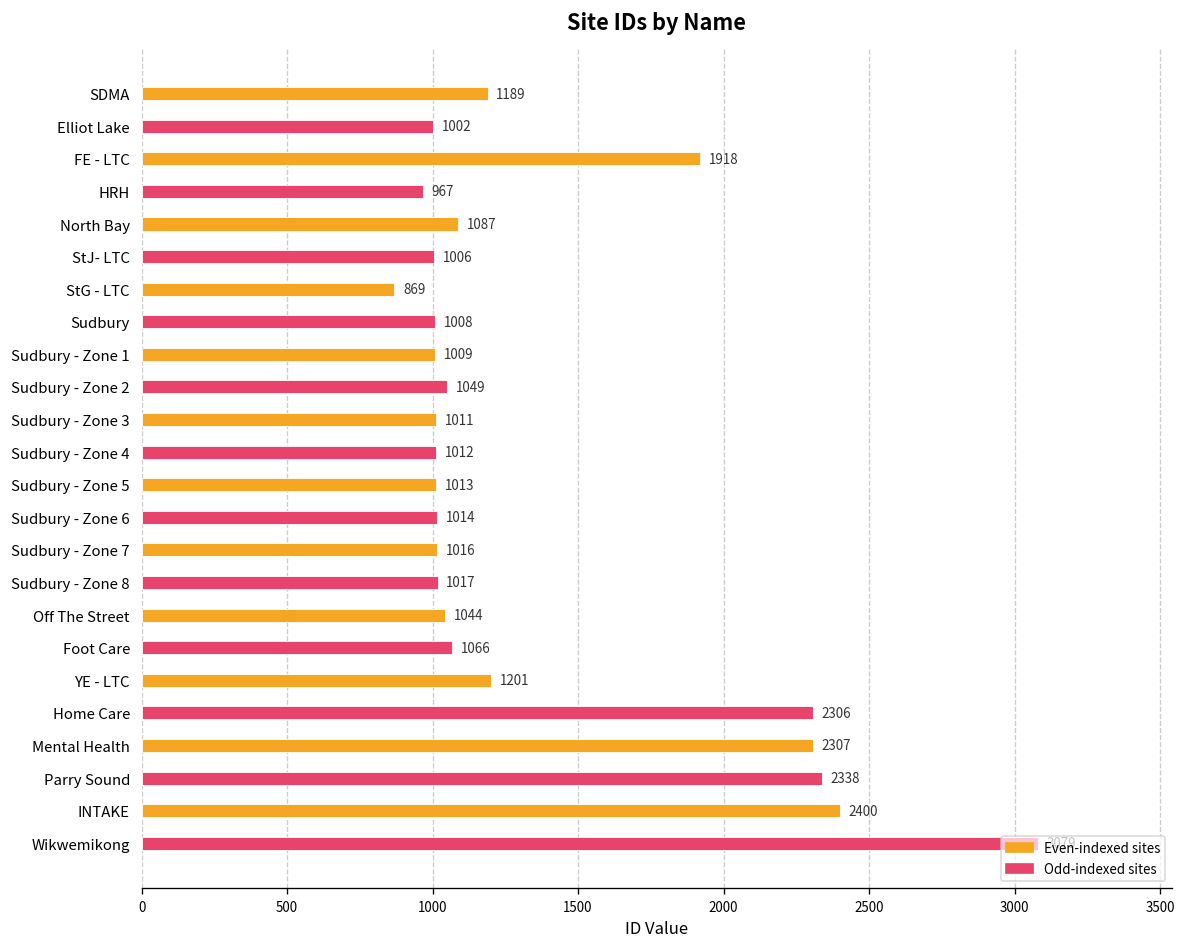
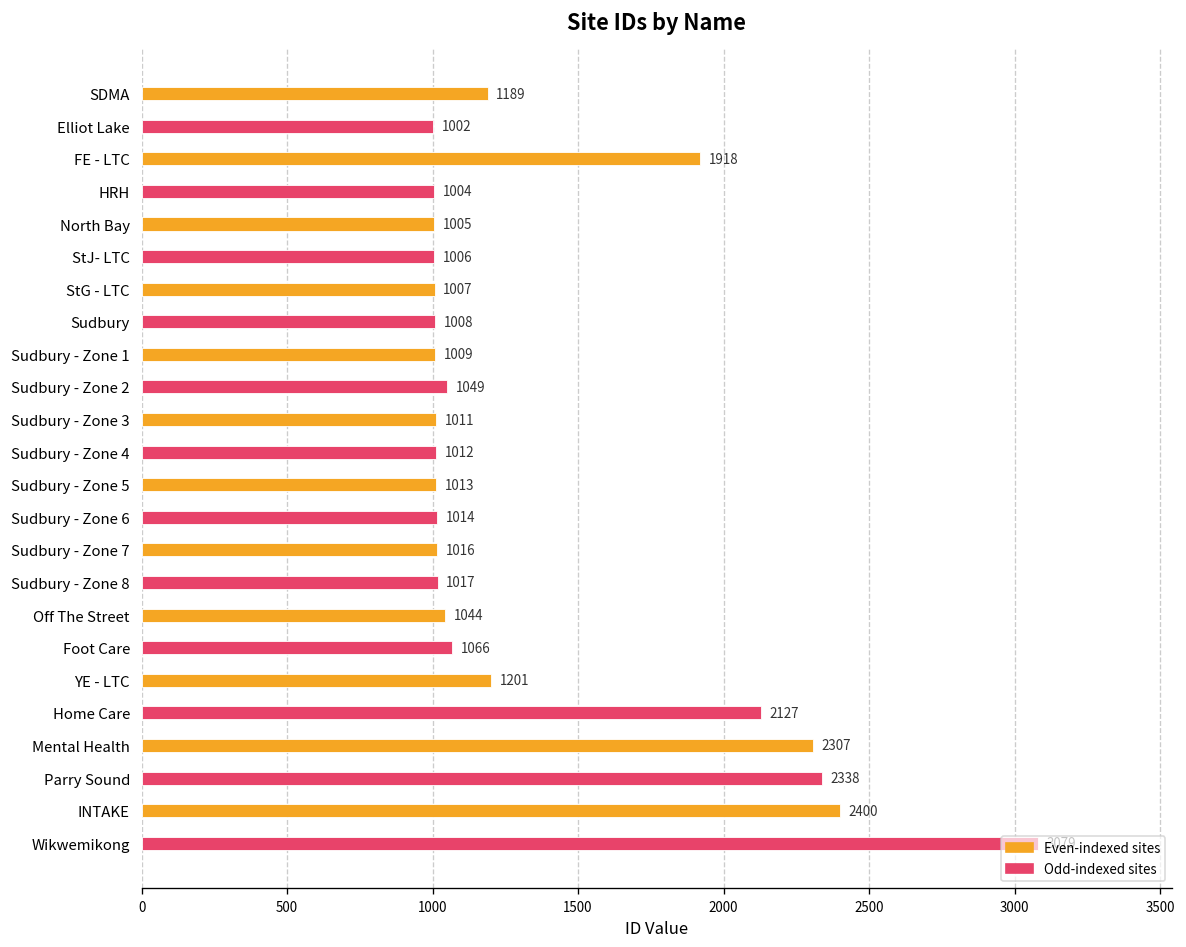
HRH: 967 -> 1004
North Bay: 1087 -> 1005
StG - LTC: 869 -> 1007
Home Care: 2306 -> 2127
